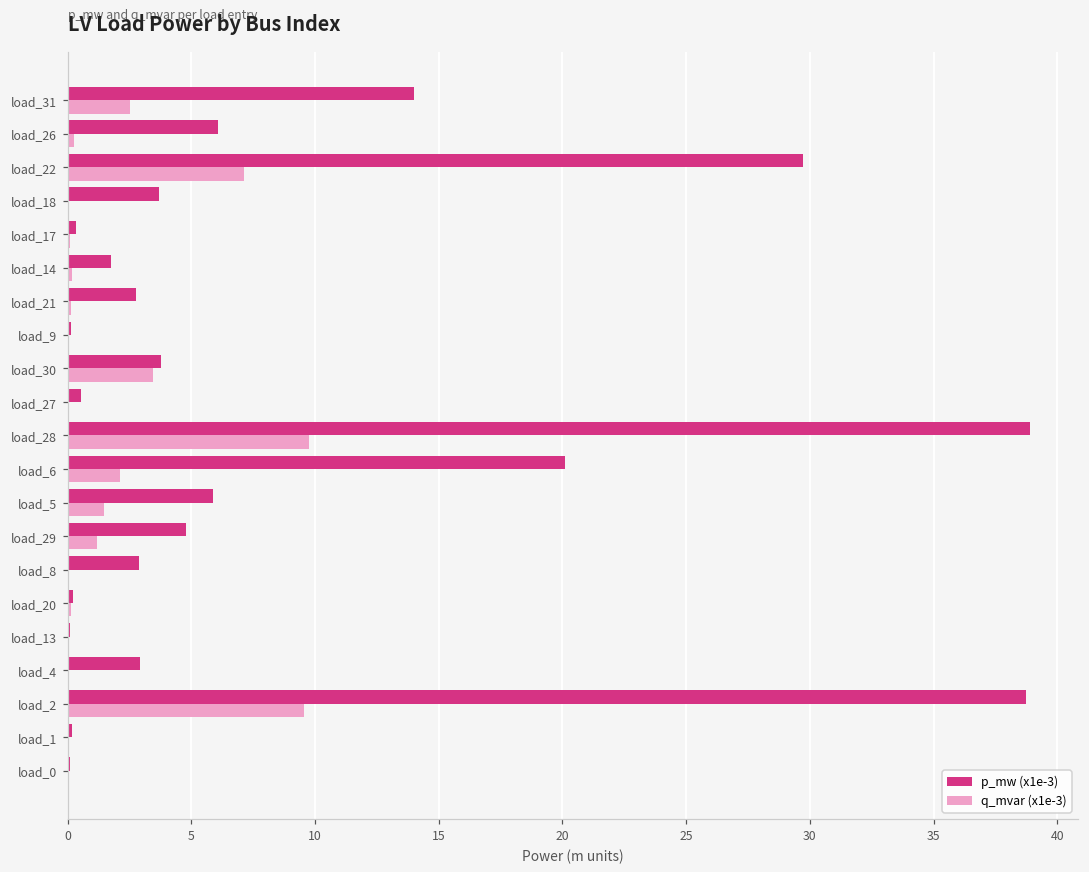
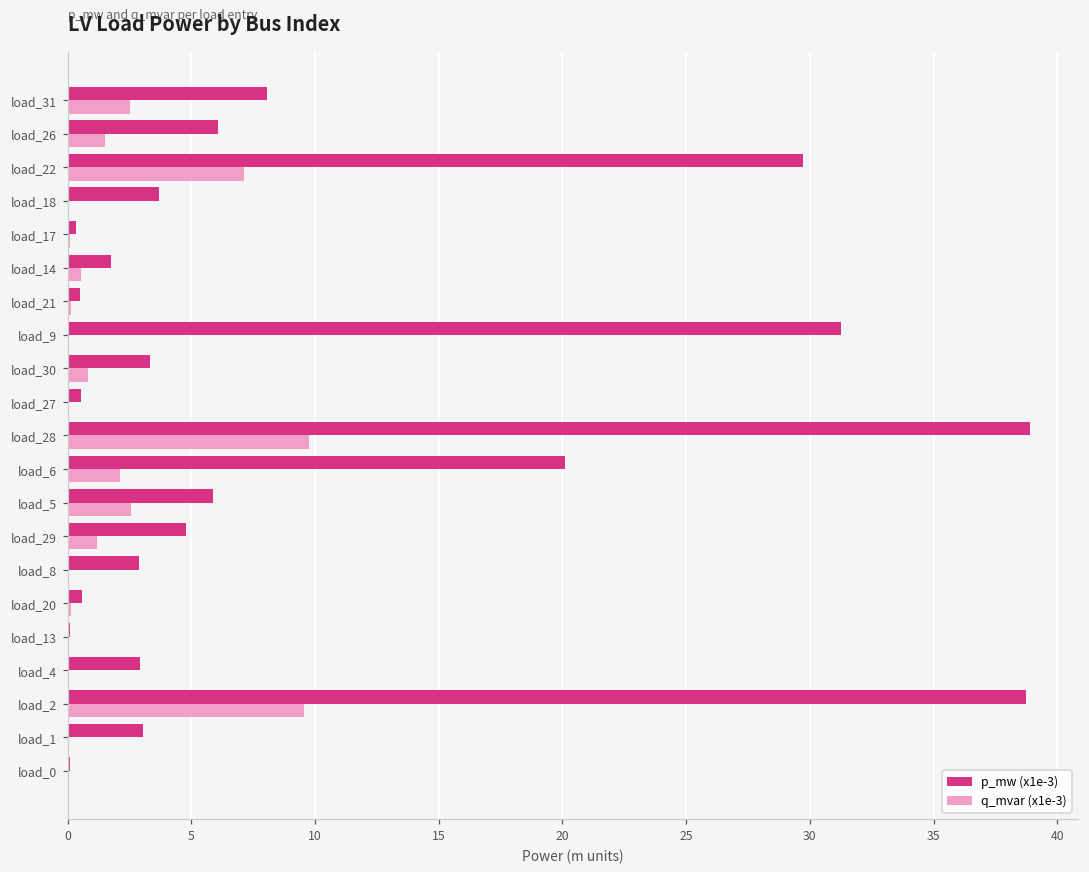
p_mw (x1e-3), load_31: 14.0 -> 8.0
q_mvar (x1e-3), load_26: 0.2 -> 1.5
q_mvar (x1e-3), load_14: 0.2 -> 0.5
p_mw (x1e-3), load_21: 2.8 -> 0.5
p_mw (x1e-3), load_9: 0.1 -> 31.3
p_mw (x1e-3), load_30: 3.8 -> 3.3
q_mvar (x1e-3), load_30: 3.5 -> 0.8
q_mvar (x1e-3), load_5: 1.5 -> 2.6
p_mw (x1e-3), load_20: 0.2 -> 0.6
p_mw (x1e-3), load_1: 0.2 -> 3.0
